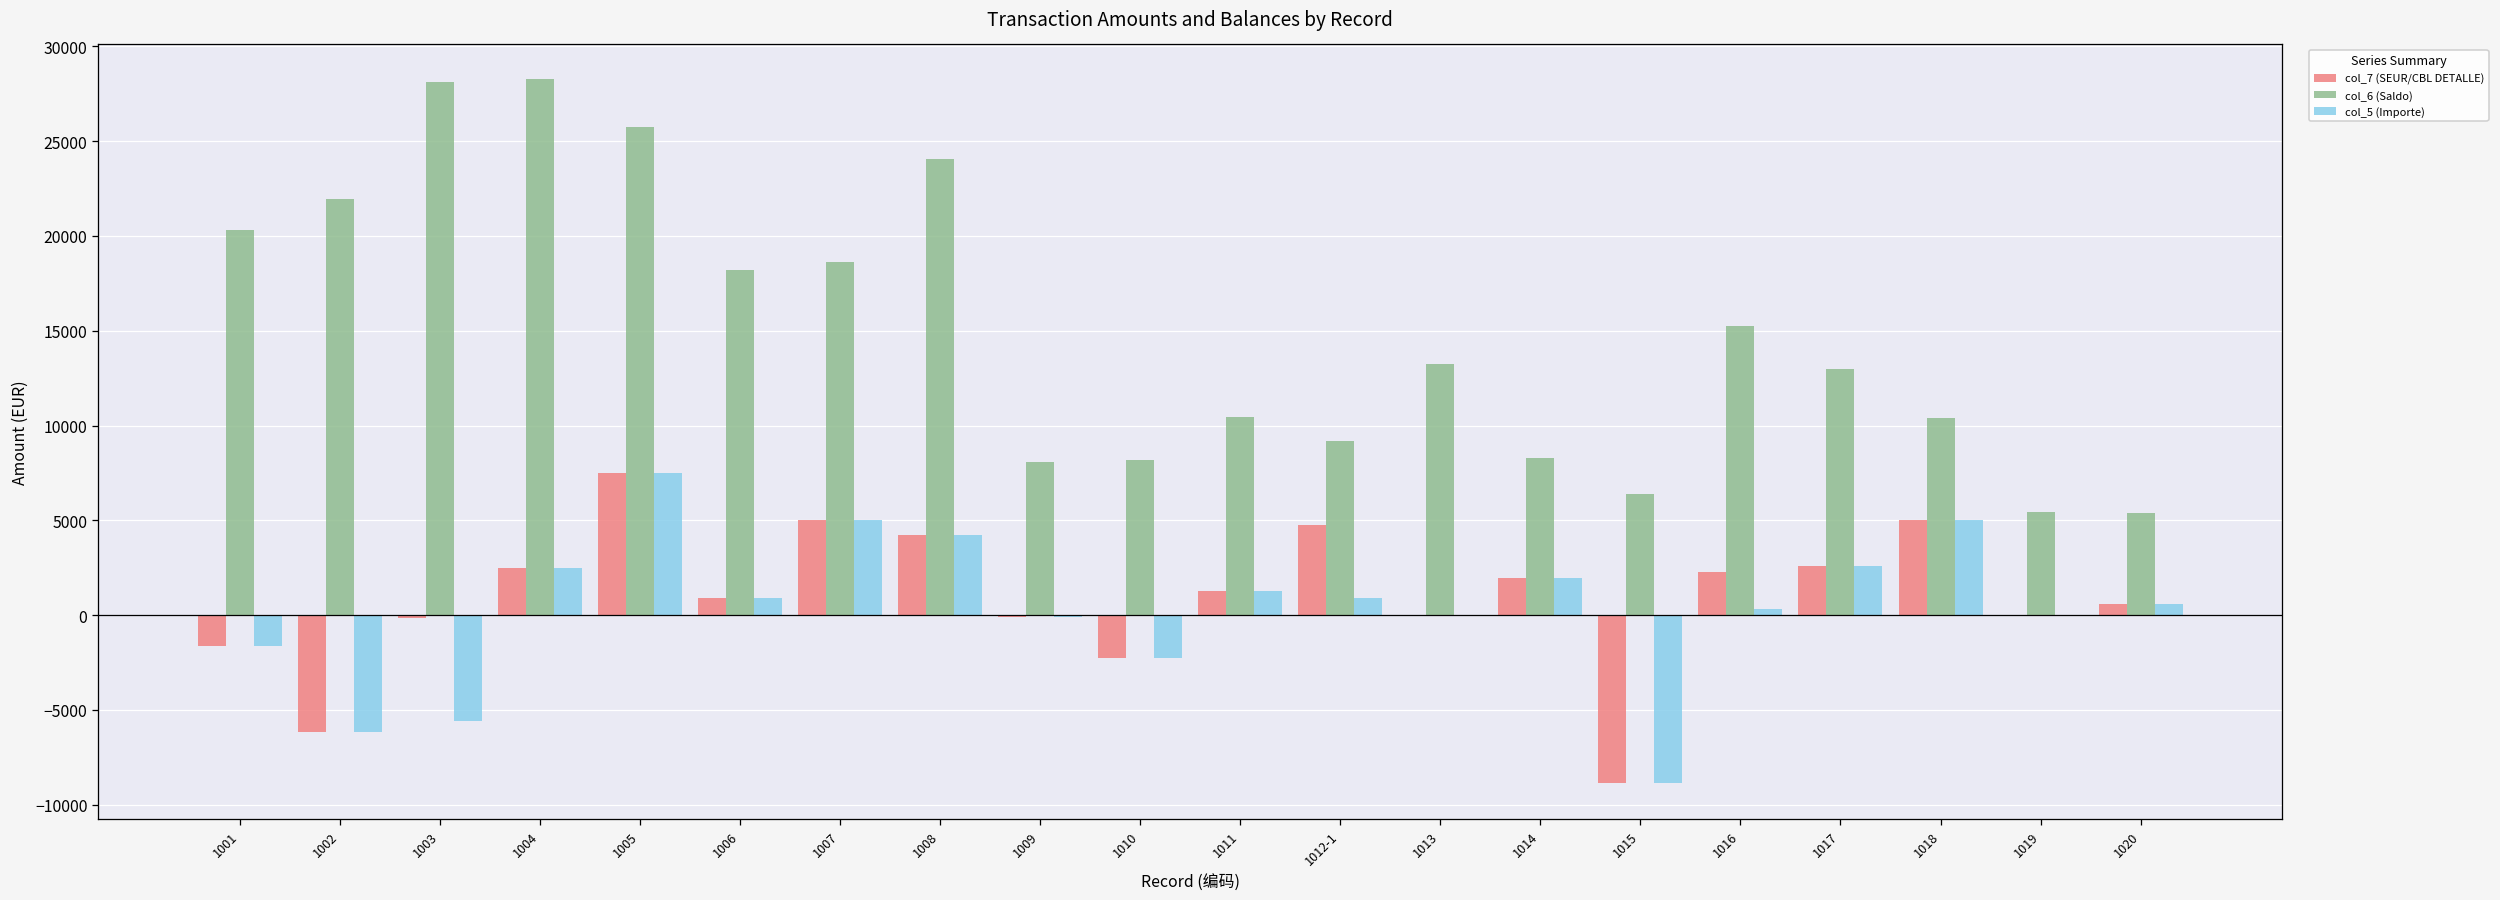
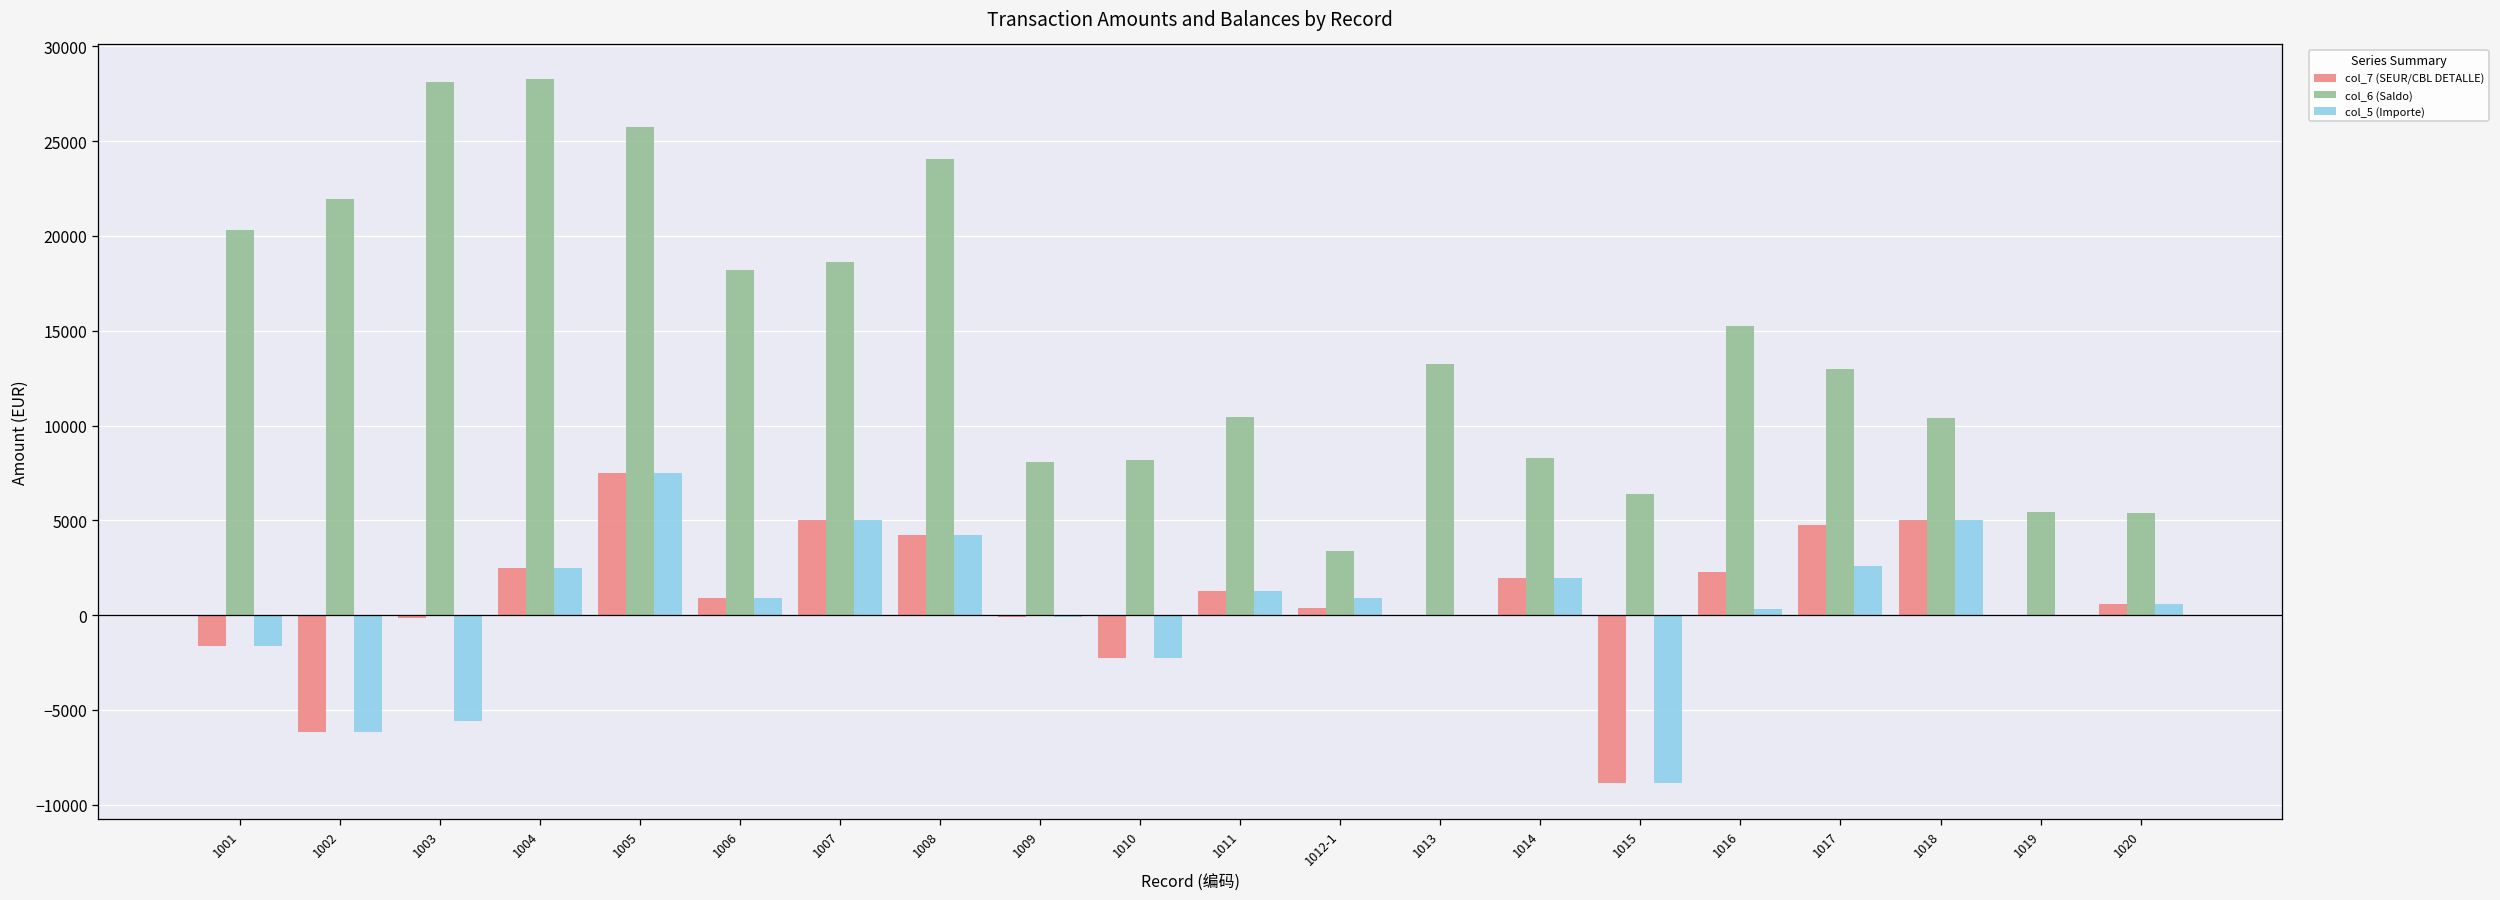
col_7 (SEUR/CBL DETALLE), 1012-1: 4700 -> 400
col_6 (Saldo), 1012-1: 9200 -> 3400
col_7 (SEUR/CBL DETALLE), 1017: 2600 -> 4700
